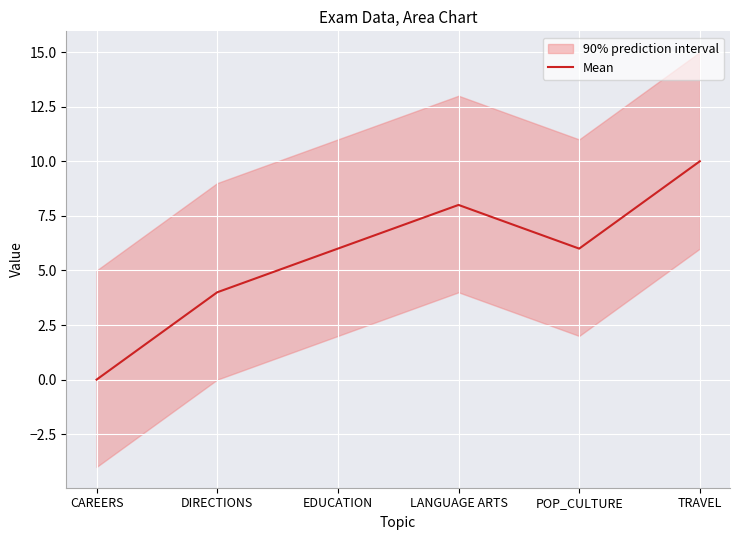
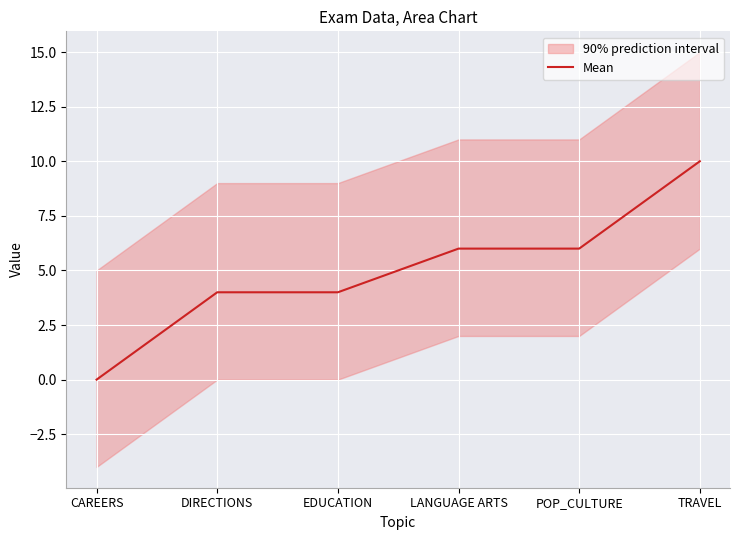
Mean, EDUCATION: 6.0 -> 4.0
Mean, LANGUAGE ARTS: 8.0 -> 6.0
